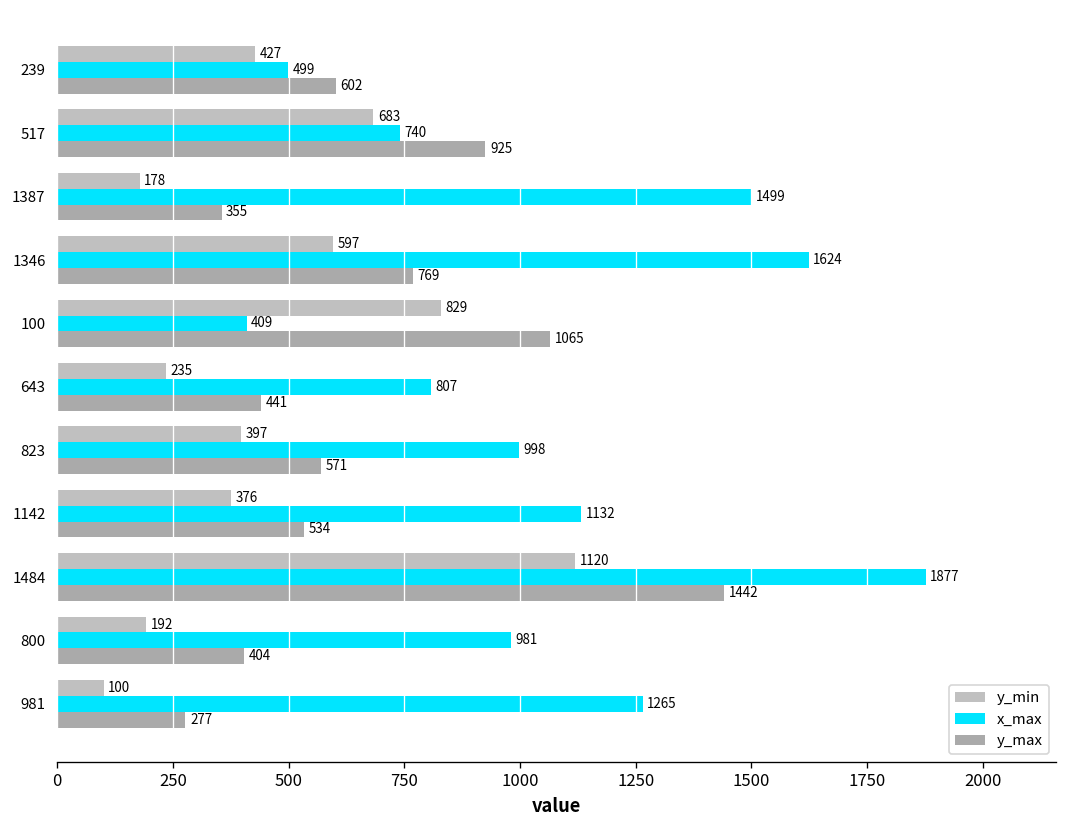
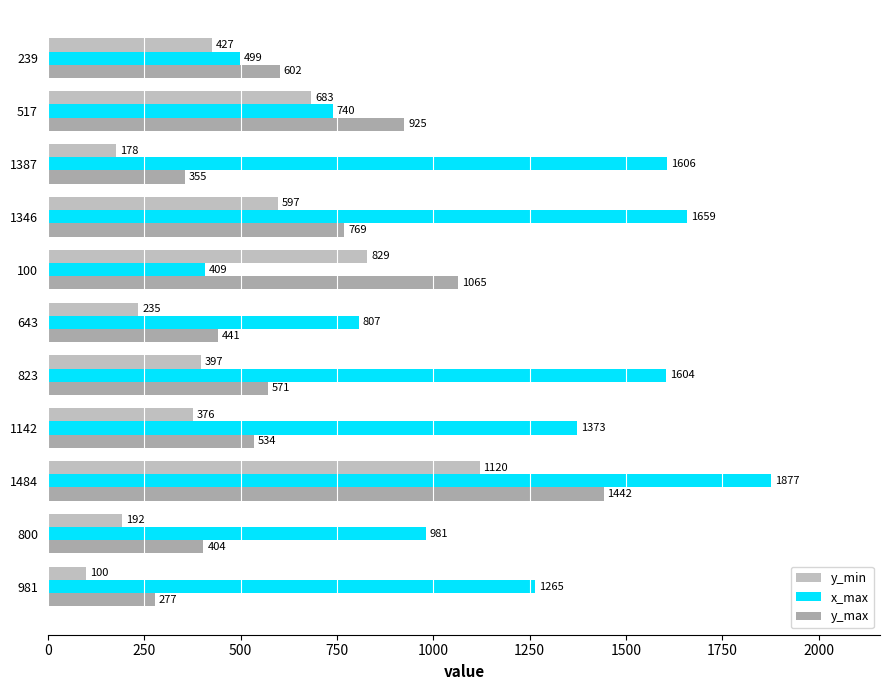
x_max, 1387: 1499 -> 1606
x_max, 1346: 1624 -> 1659
x_max, 823: 998 -> 1604
x_max, 1142: 1132 -> 1373
